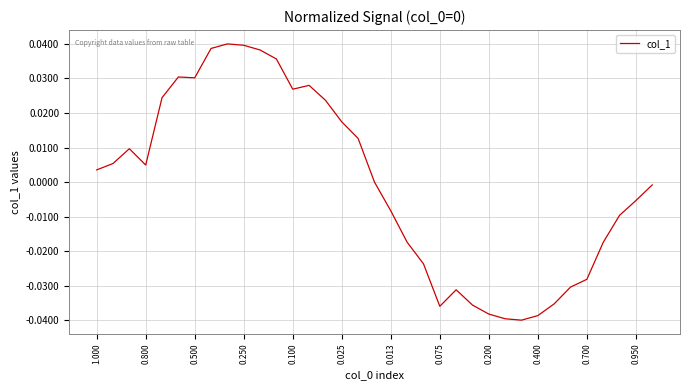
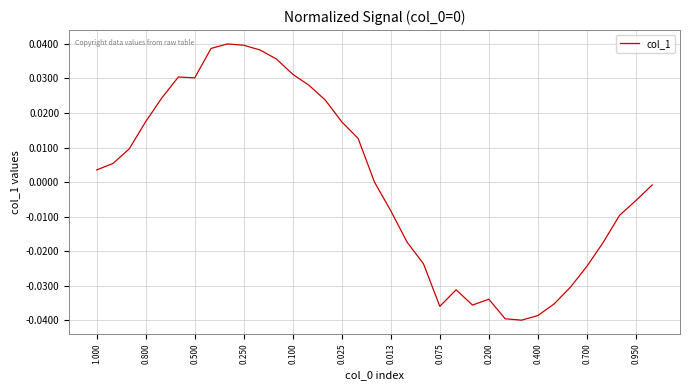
0.800: 0.005 -> 0.017
0.100: 0.027 -> 0.031
0.200: -0.038 -> -0.034
0.700: -0.028 -> -0.024
